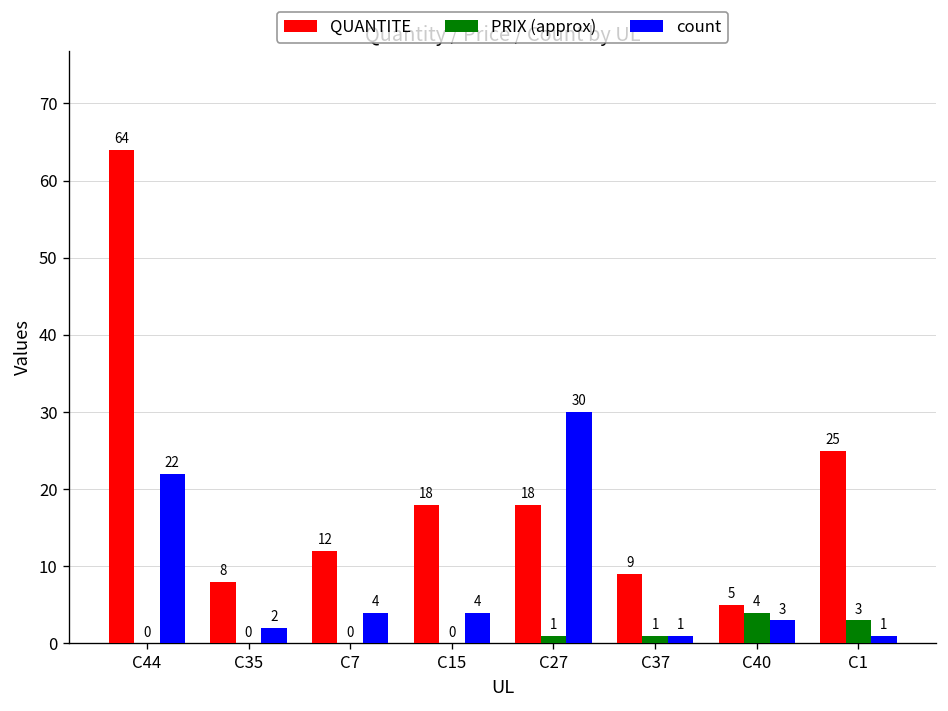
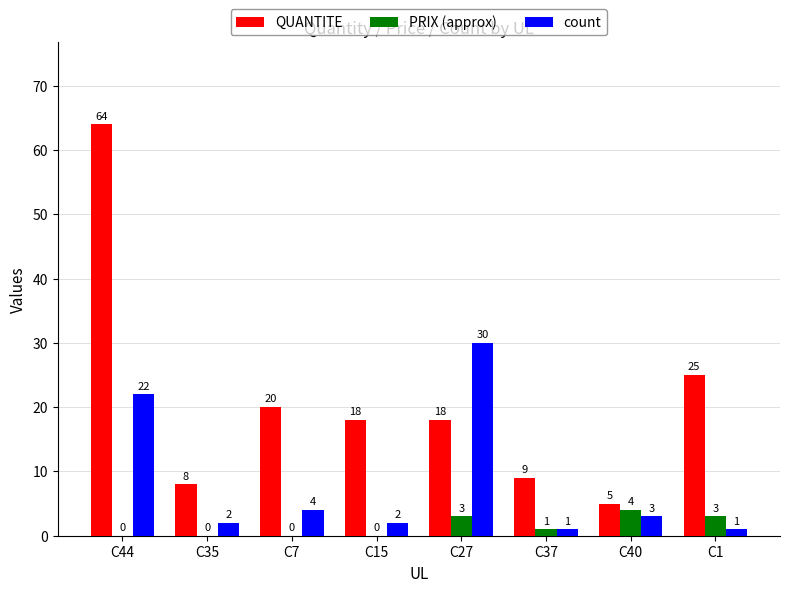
QUANTITE, C7: 12 -> 20
count, C15: 4 -> 2
PRIX (approx), C27: 1 -> 3
